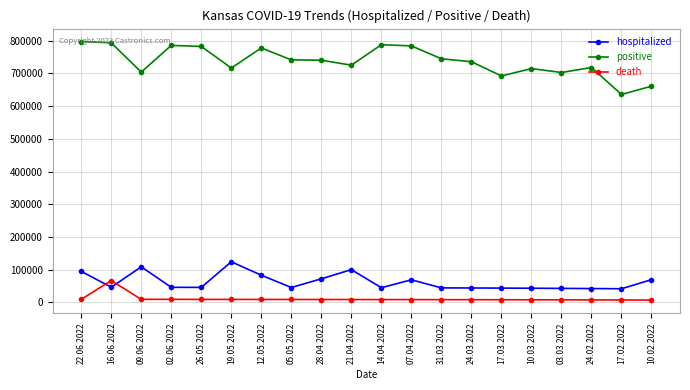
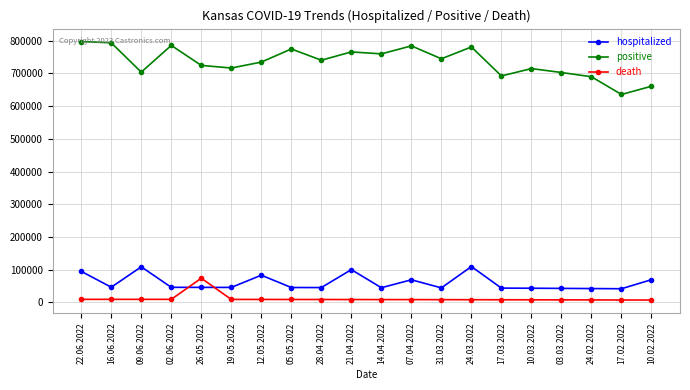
death, 16.06.2022: 70000 -> 10000
positive, 26.05.2022: 780000 -> 720000
death, 26.05.2022: 10000 -> 70000
hospitalized, 19.05.2022: 120000 -> 50000
positive, 12.05.2022: 780000 -> 730000
positive, 05.05.2022: 740000 -> 780000
hospitalized, 28.04.2022: 70000 -> 40000
positive, 21.04.2022: 730000 -> 770000
positive, 14.04.2022: 790000 -> 760000
hospitalized, 24.03.2022: 40000 -> 110000
positive, 24.03.2022: 740000 -> 780000
positive, 24.02.2022: 720000 -> 690000
